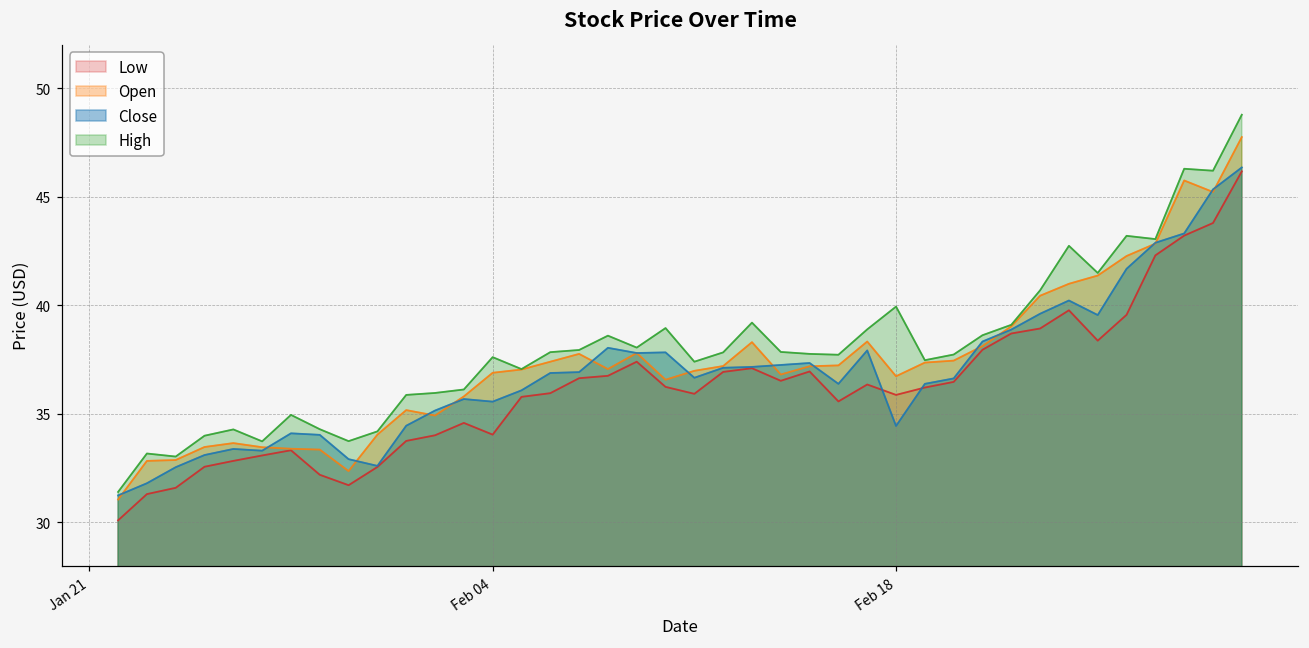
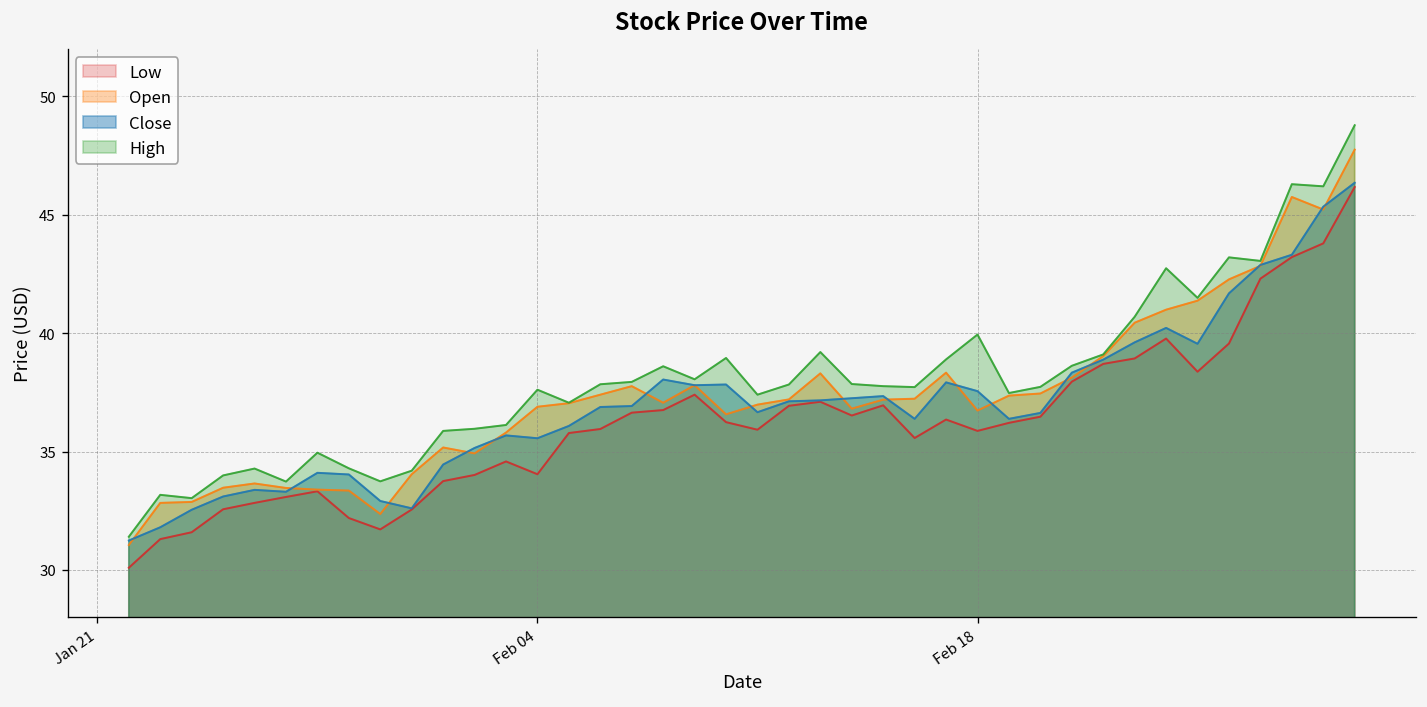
Close, Feb 18: 34.4 -> 37.6
